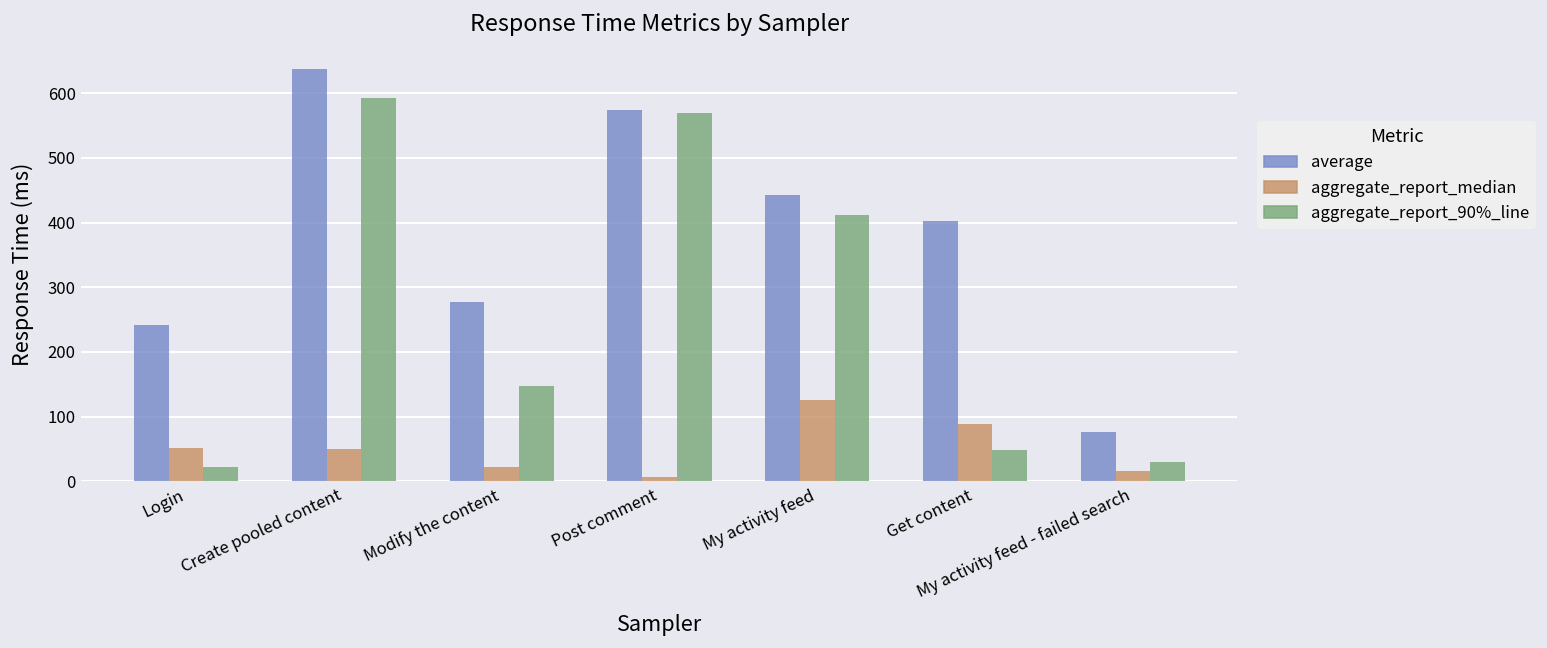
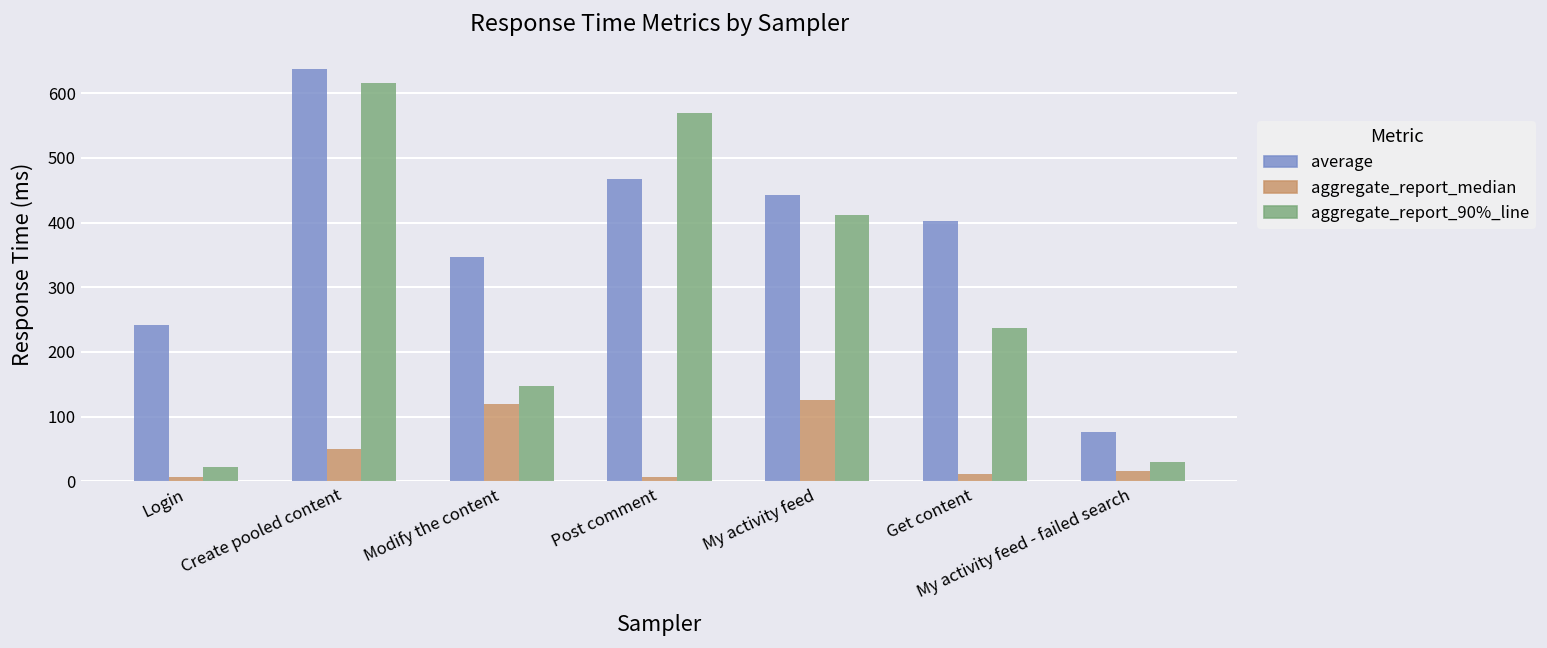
aggregate_report_median, Login: 50 -> 10
aggregate_report_90%_line, Create pooled content: 590 -> 620
average, Modify the content: 280 -> 350
aggregate_report_median, Modify the content: 20 -> 120
average, Post comment: 570 -> 470
aggregate_report_median, Get content: 90 -> 10
aggregate_report_90%_line, Get content: 50 -> 240
